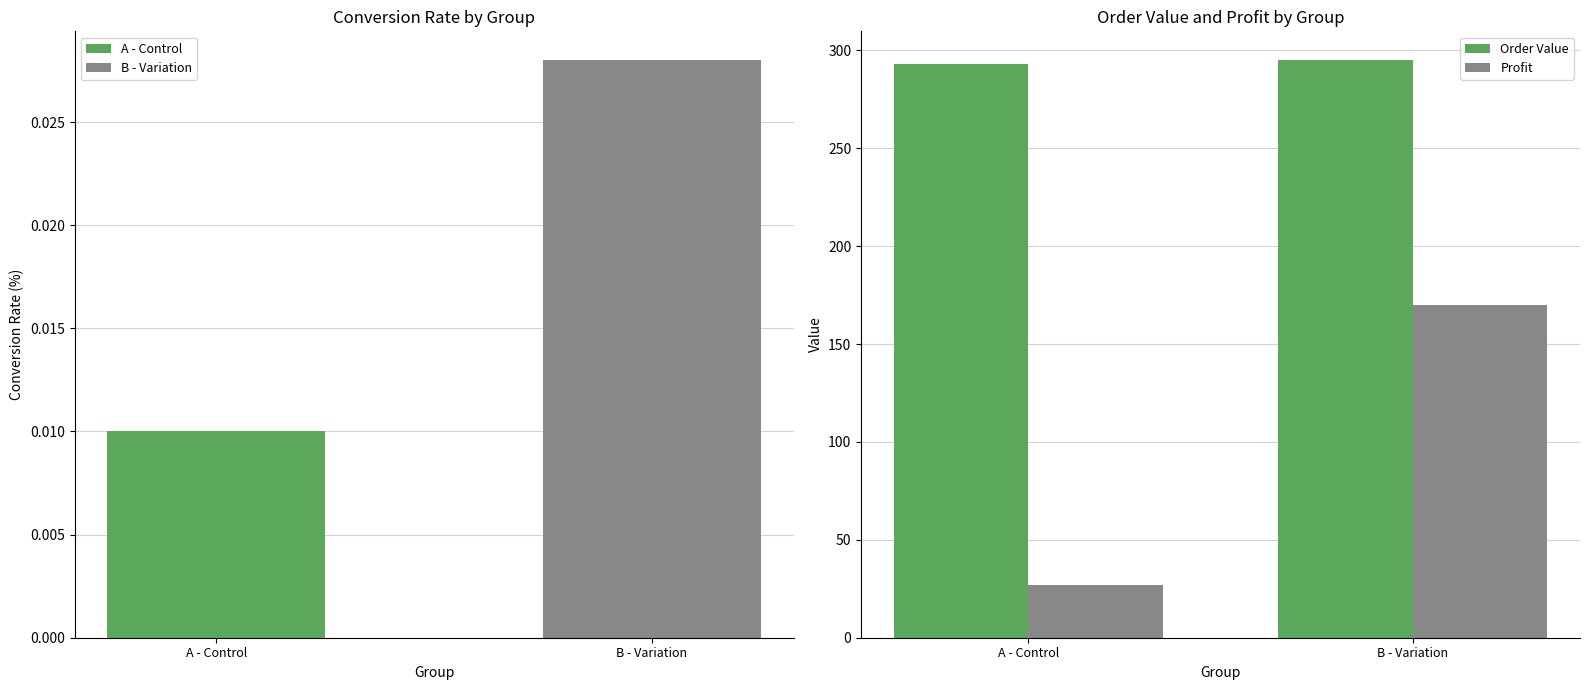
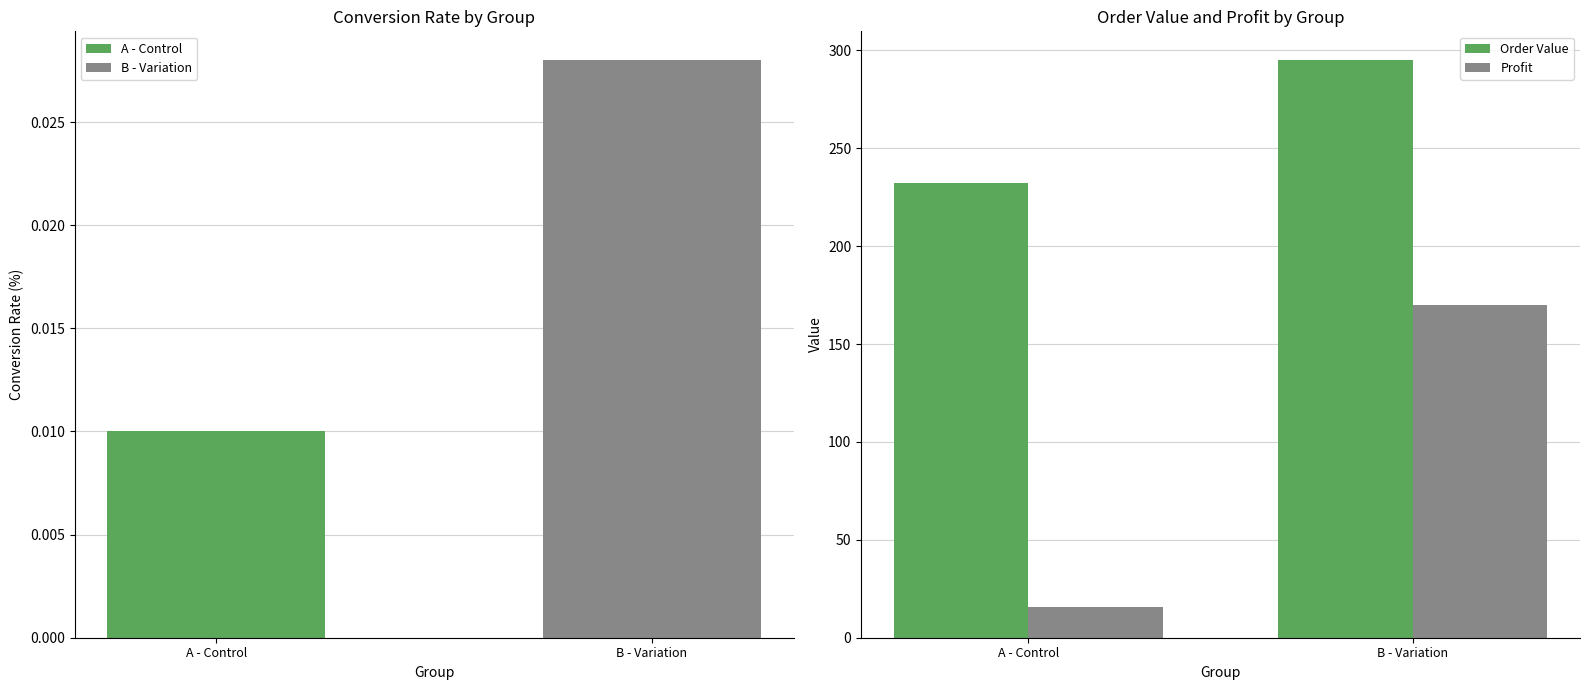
Order Value and Profit by Group, Order Value, A - Control: 293 -> 232
Order Value and Profit by Group, Profit, A - Control: 27 -> 16
